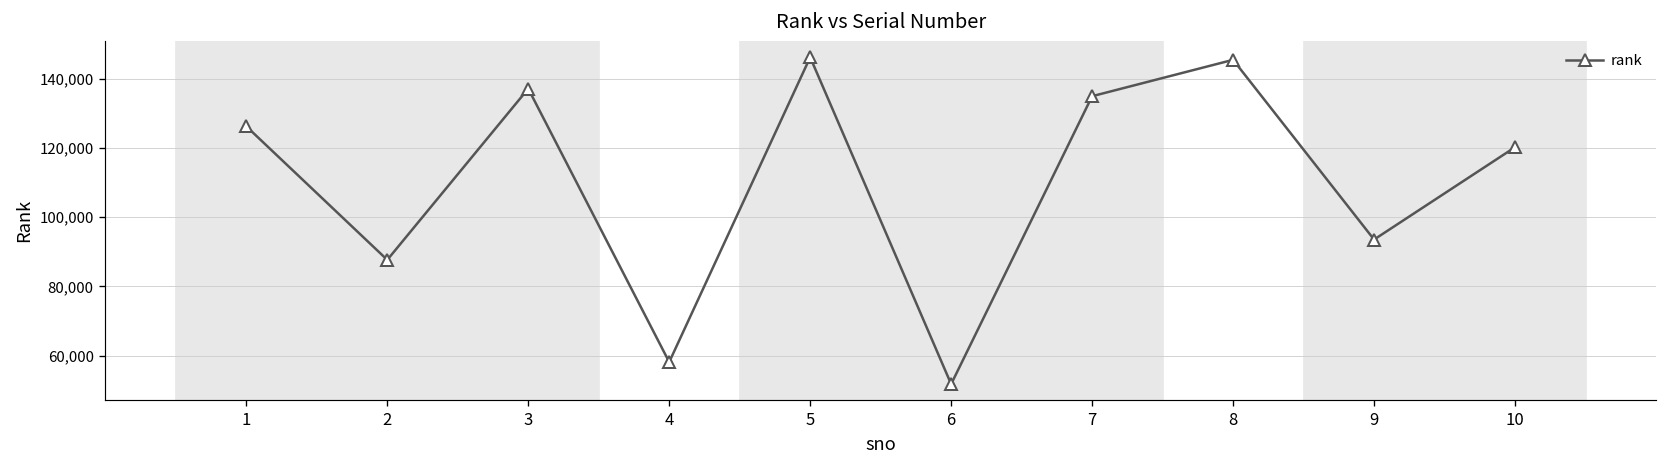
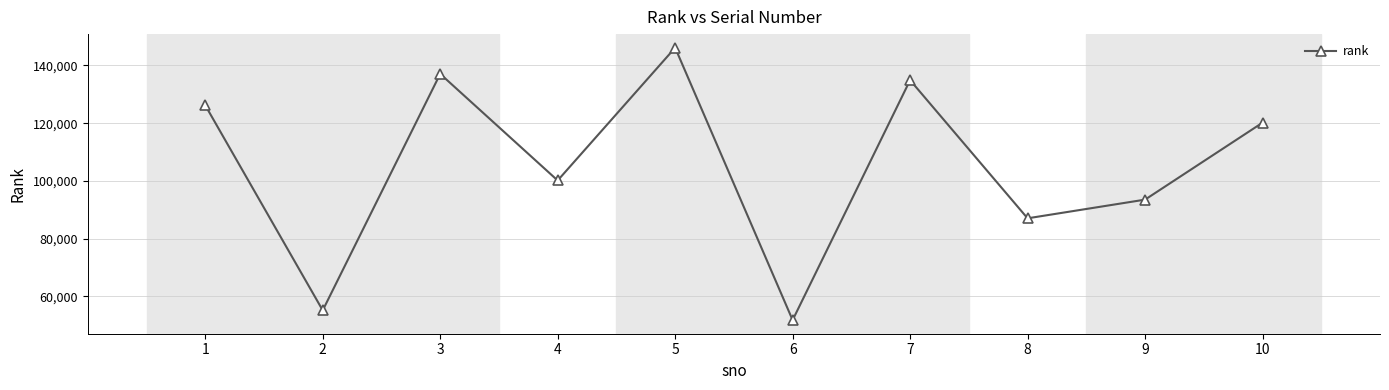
2: 88,000 -> 55,000
4: 58,000 -> 100,000
8: 145,000 -> 87,000
